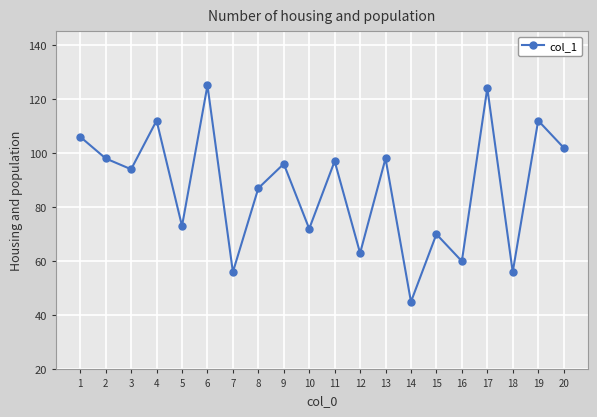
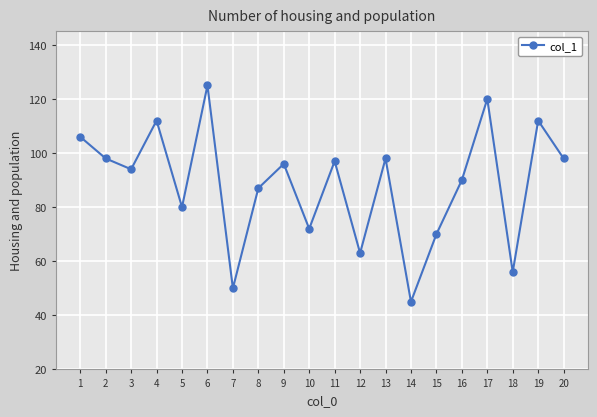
5: 73 -> 80
7: 56 -> 50
16: 60 -> 90
17: 124 -> 120
20: 102 -> 98
